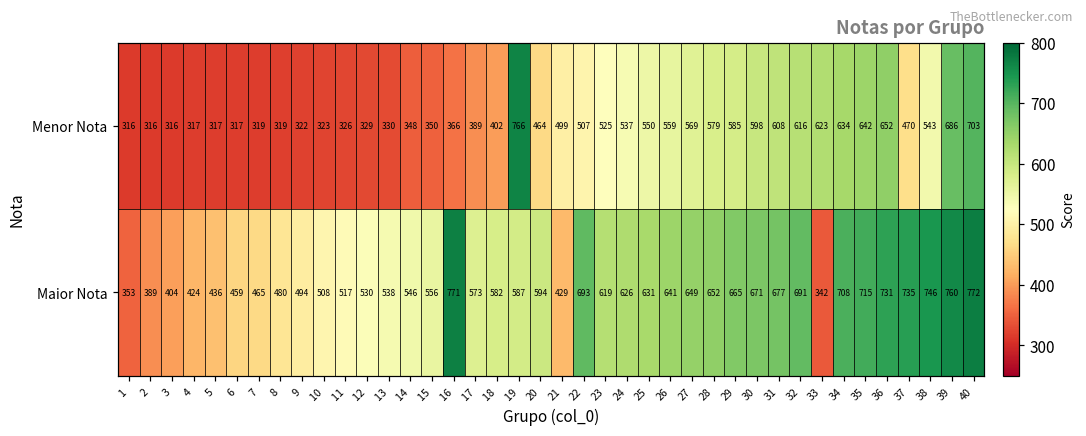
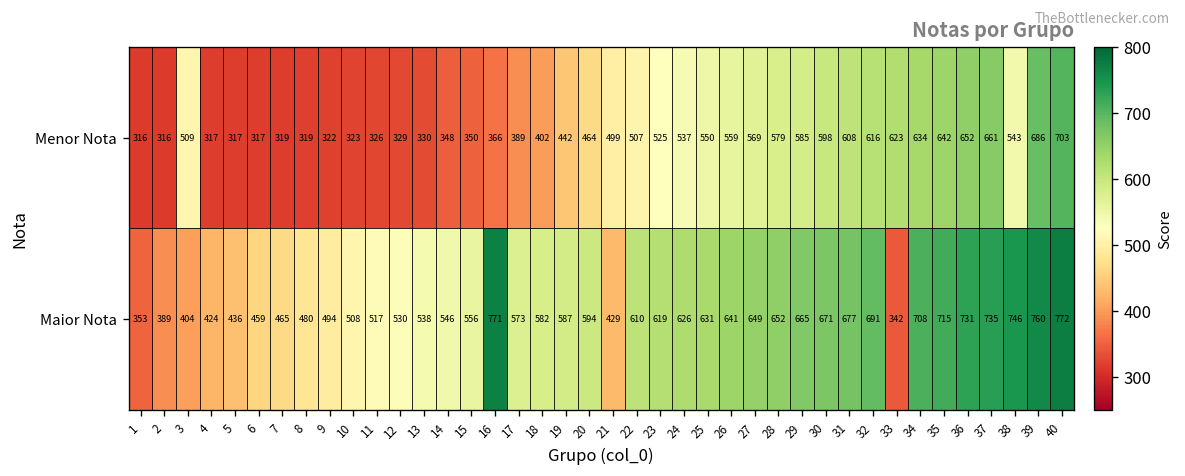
Menor Nota, 3: 316 -> 509
Menor Nota, 19: 766 -> 442
Menor Nota, 37: 470 -> 661
Maior Nota, 22: 693 -> 610
